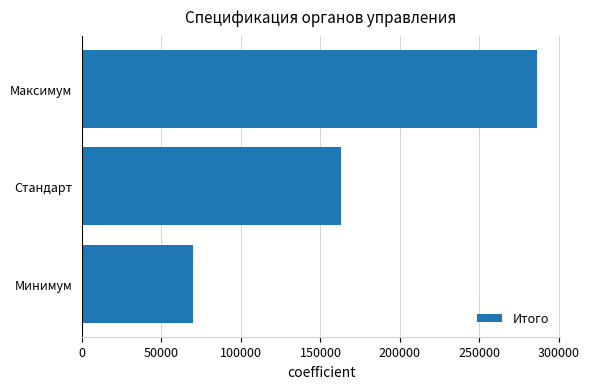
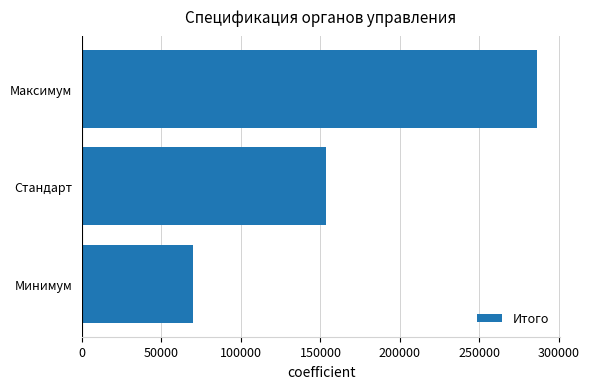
Стандарт: 163000 -> 154000
